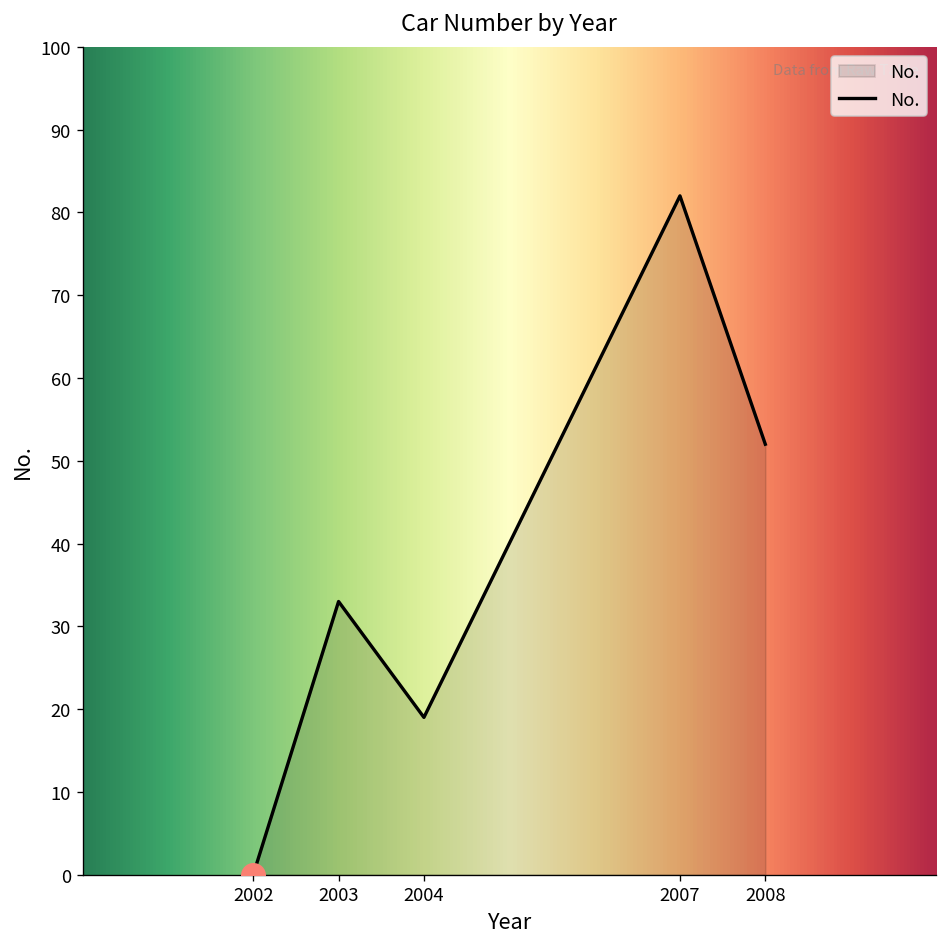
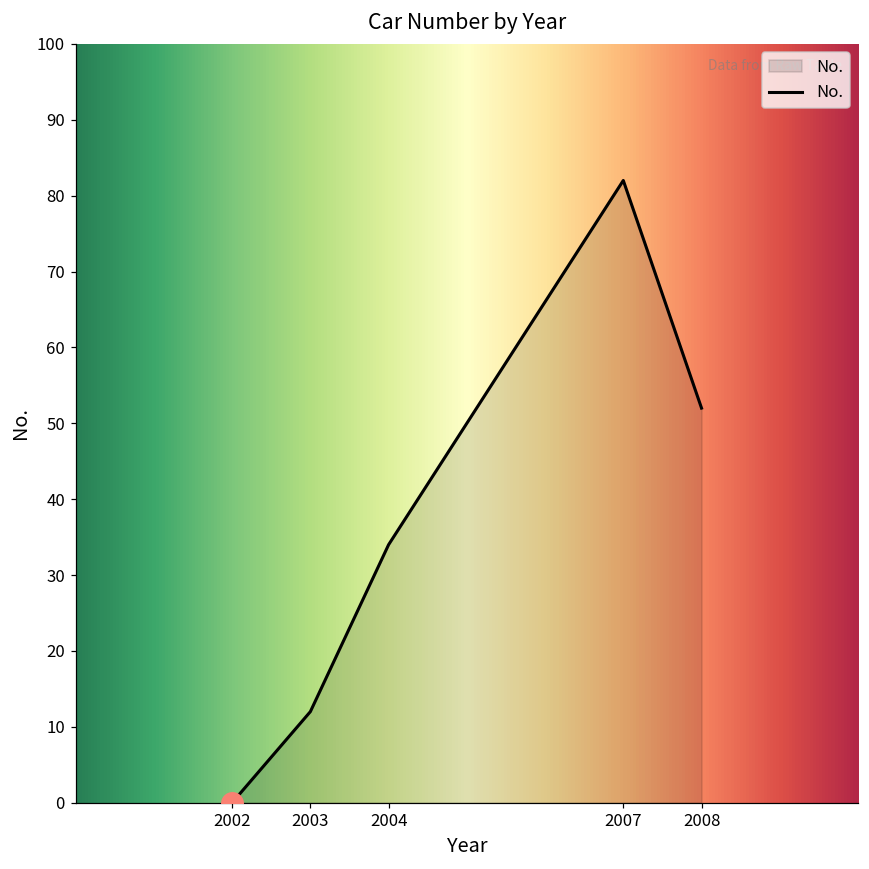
No., 2003: 33 -> 12
No., 2004: 19 -> 34
